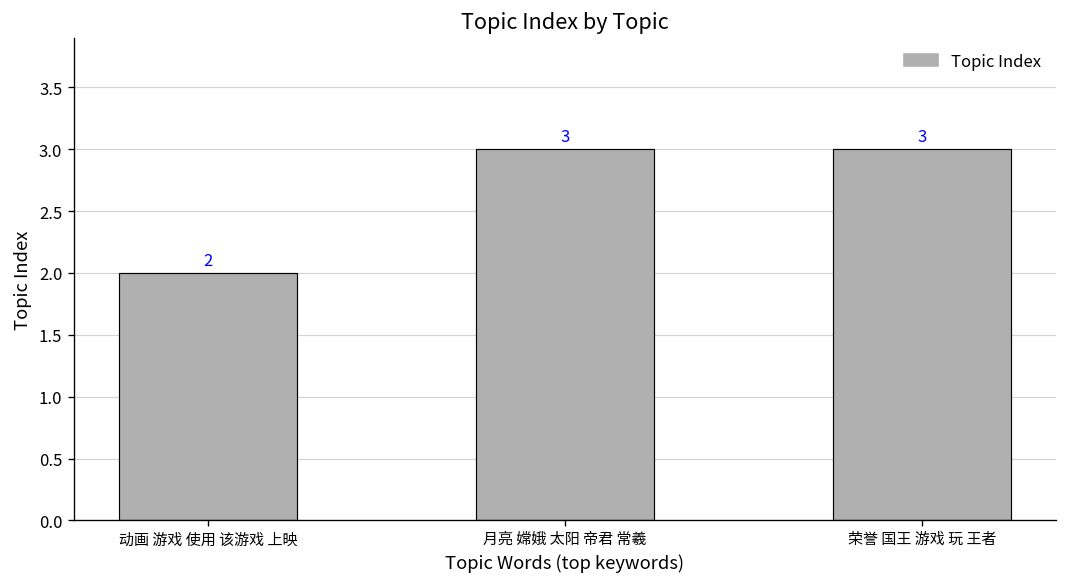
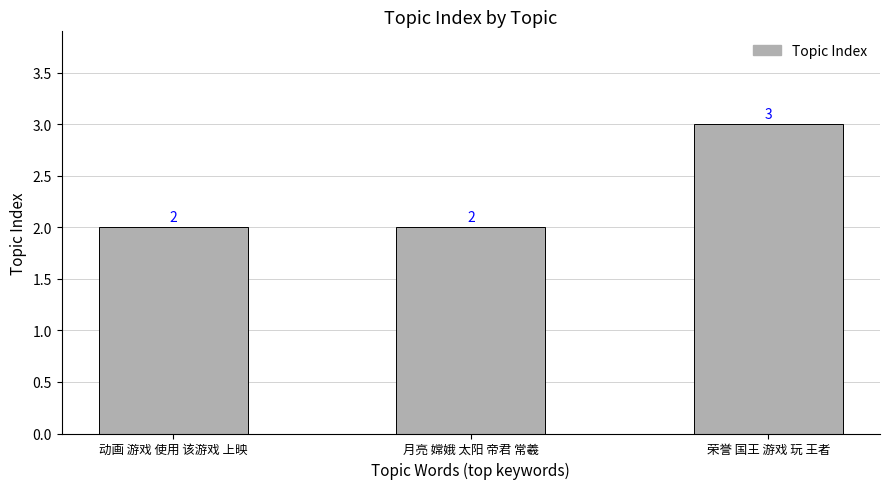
月亮 嫦娥 太阳 帝君 常羲: 3 -> 2
